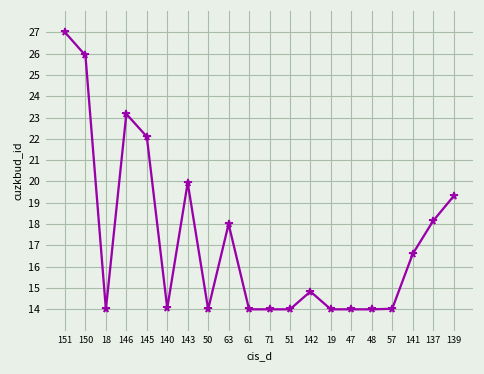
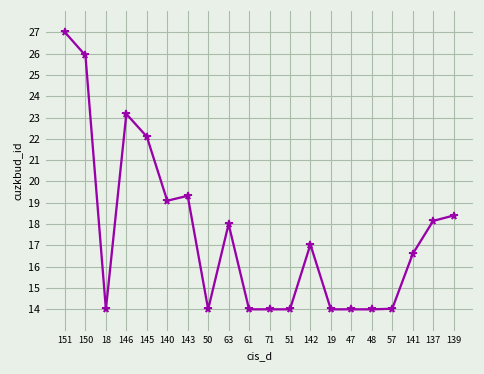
140: 14.1 -> 19.1
143: 19.9 -> 19.3
142: 14.8 -> 17.0
139: 19.3 -> 18.4
